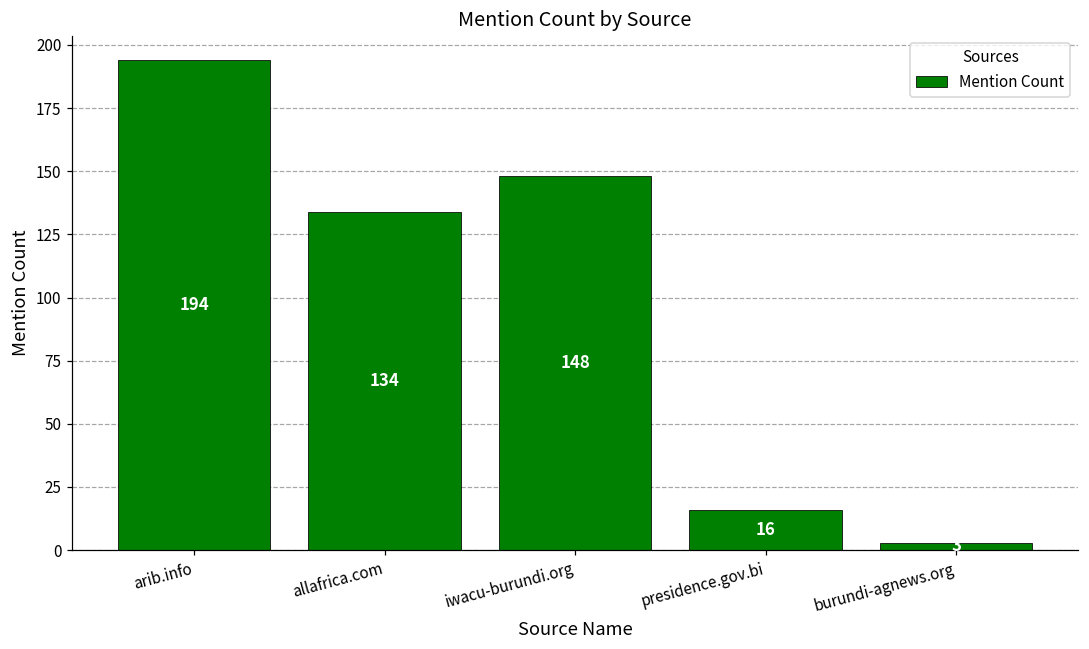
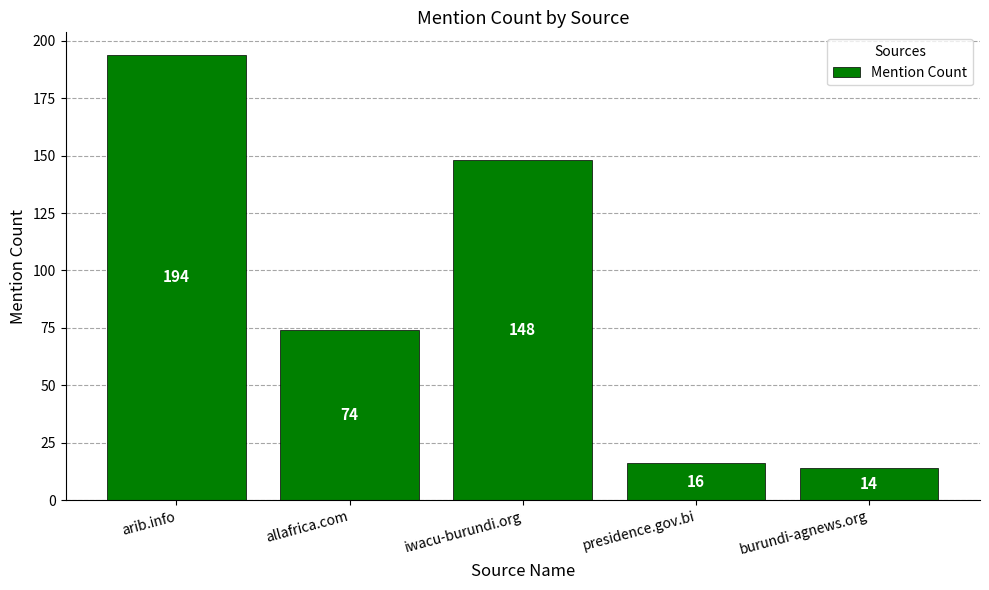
allafrica.com: 134 -> 74
burundi-agnews.org: 3 -> 14
